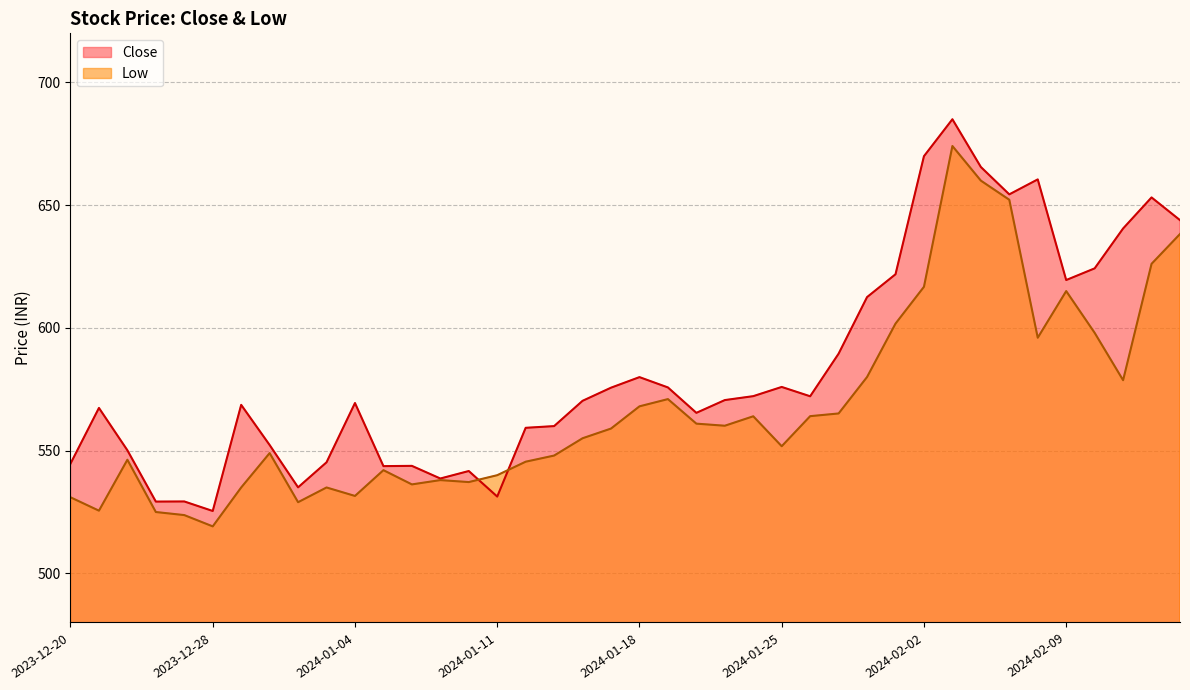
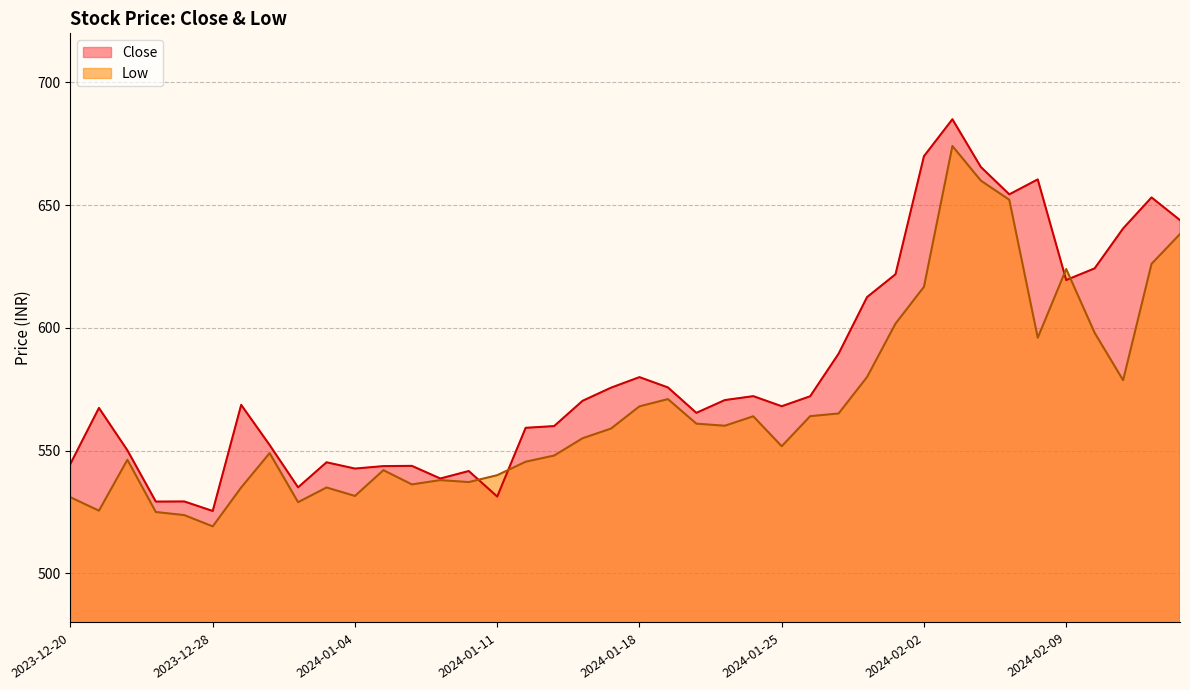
Close, 2024-01-04: 569 -> 543
Close, 2024-01-25: 576 -> 568
Low, 2024-02-09: 615 -> 624
